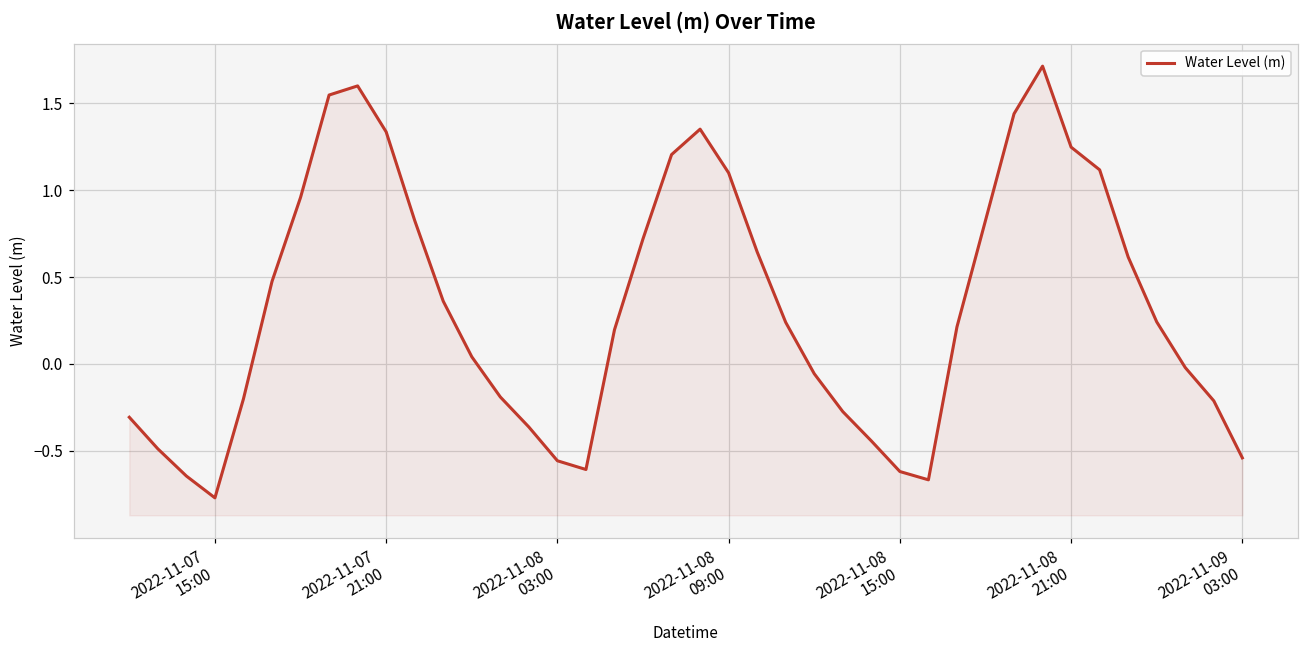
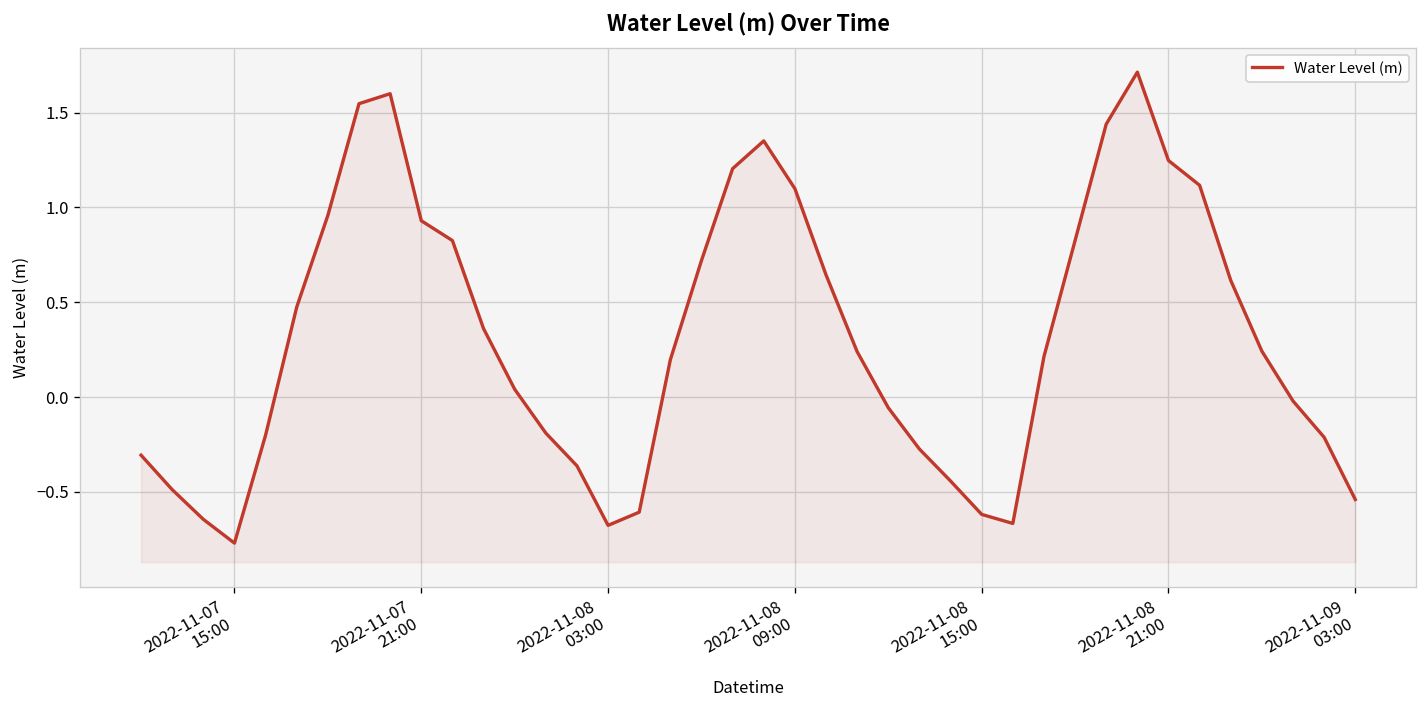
2022-11-07 21:00: 1.33 -> 0.93
2022-11-08 03:00: -0.56 -> -0.68
